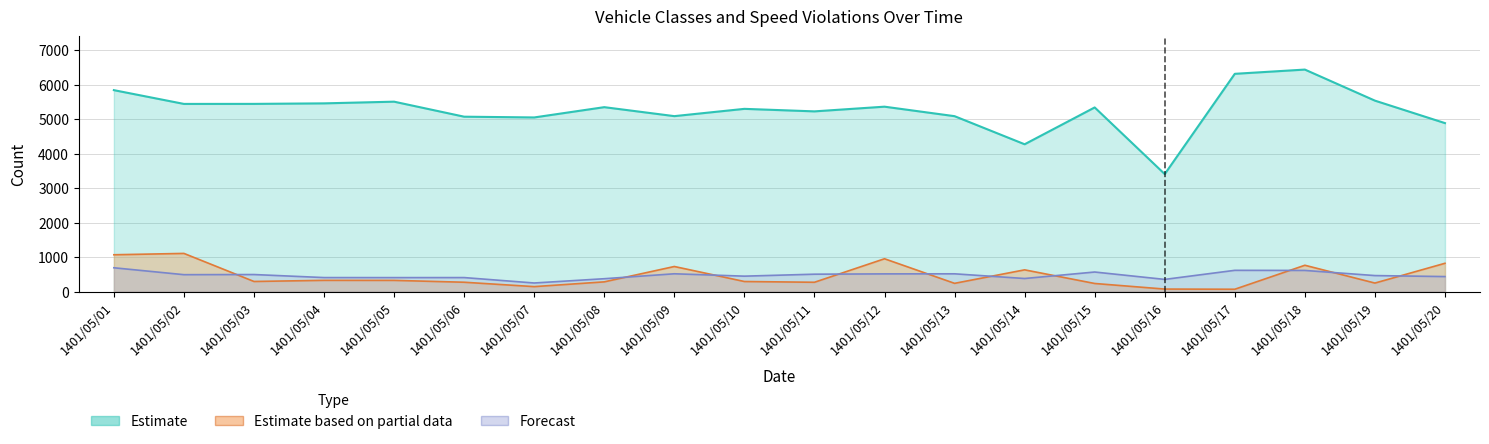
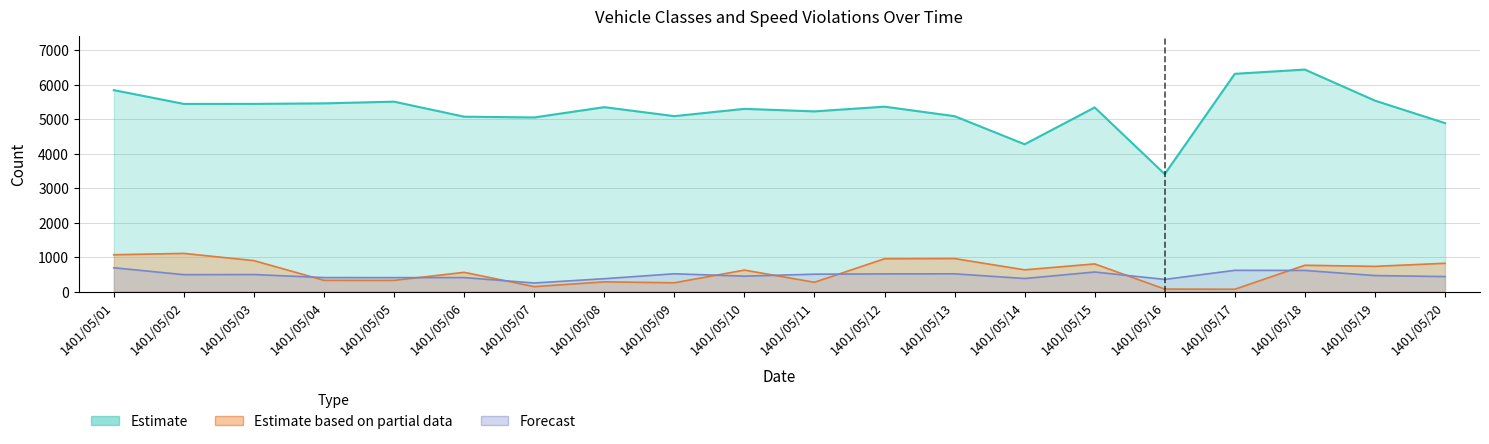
Estimate based on partial data, 1401/05/03: 300 -> 900
Estimate based on partial data, 1401/05/06: 300 -> 600
Estimate based on partial data, 1401/05/09: 700 -> 300
Estimate based on partial data, 1401/05/10: 300 -> 600
Estimate based on partial data, 1401/05/13: 200 -> 1000
Estimate based on partial data, 1401/05/15: 200 -> 800
Estimate based on partial data, 1401/05/19: 200 -> 700
